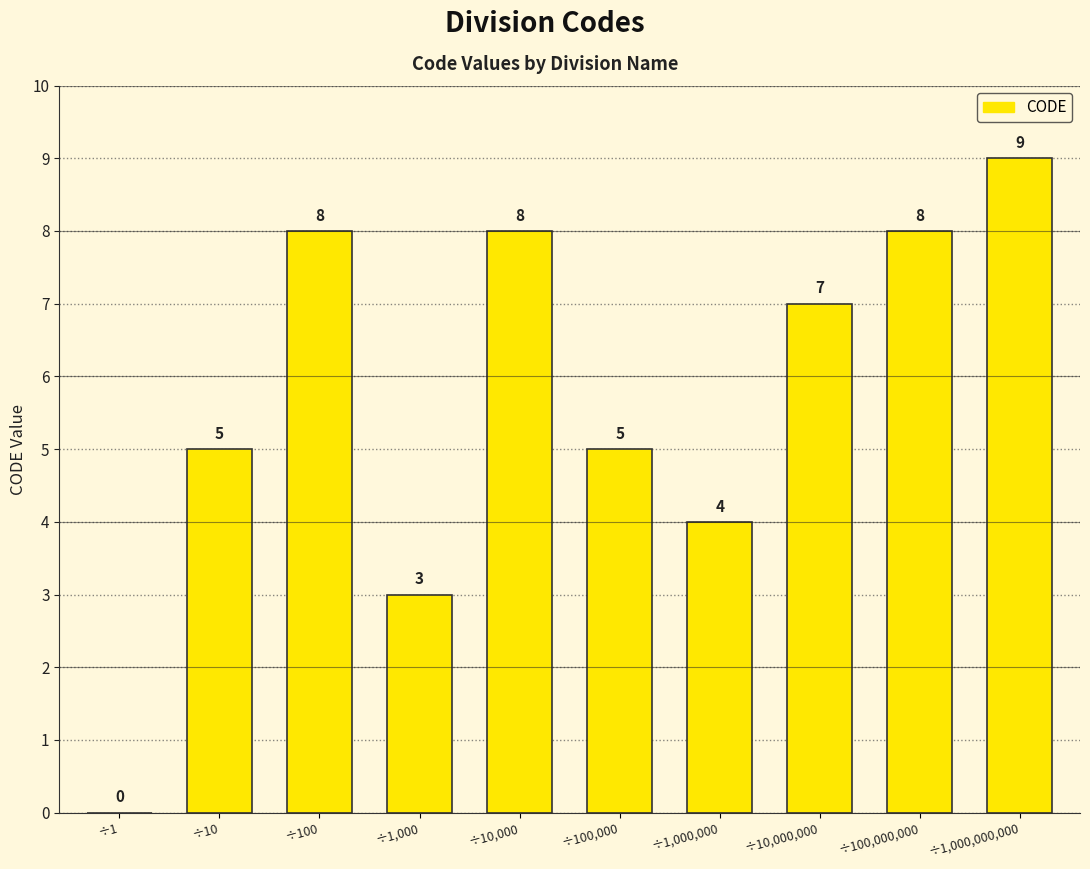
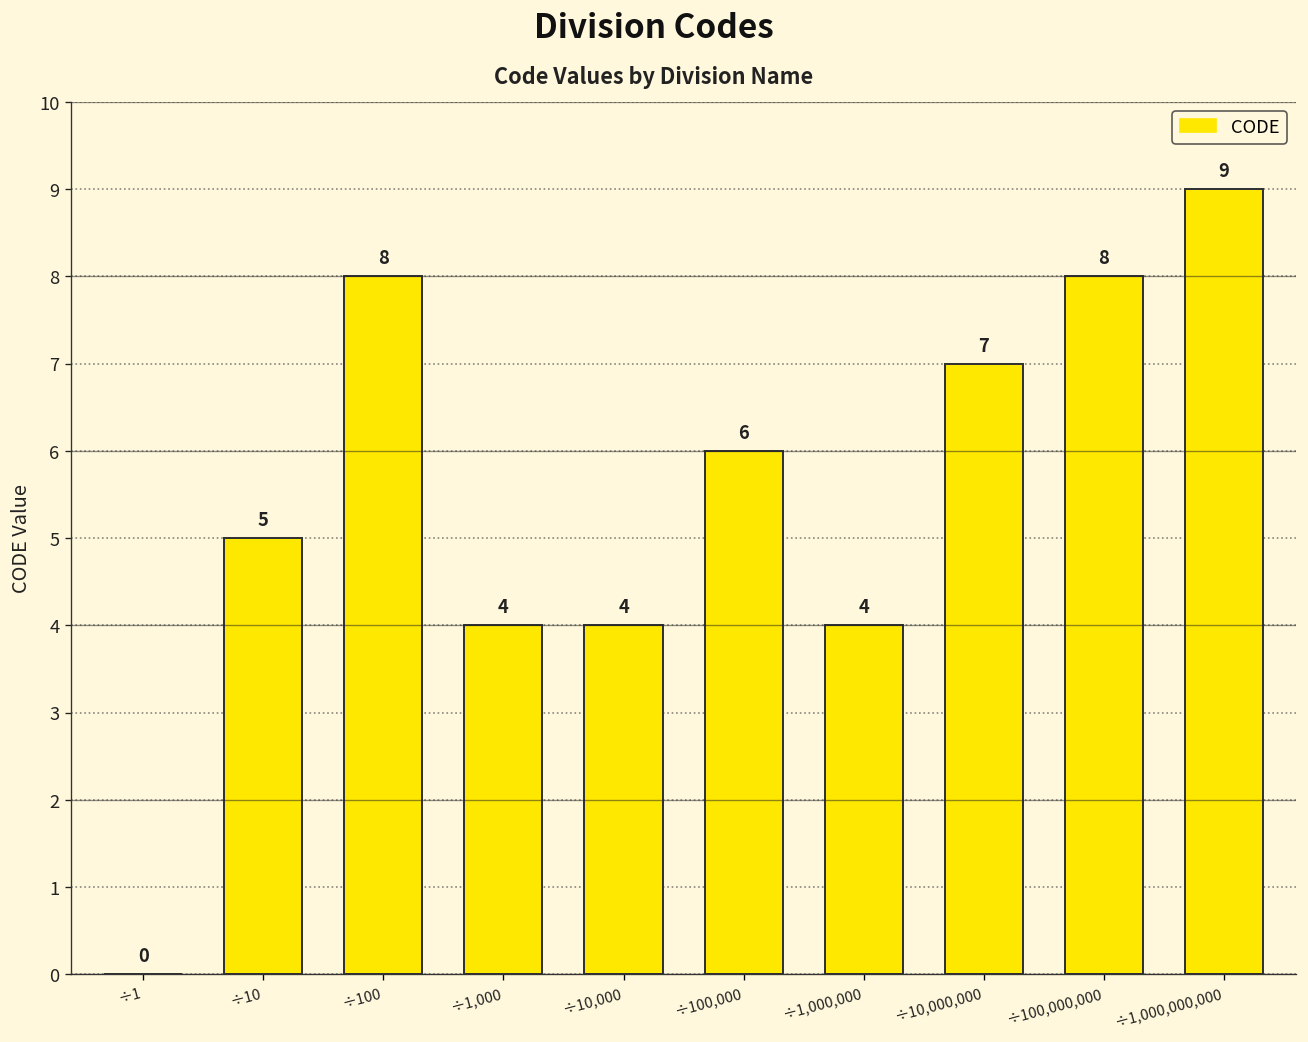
÷1,000: 3 -> 4
÷10,000: 8 -> 4
÷100,000: 5 -> 6
